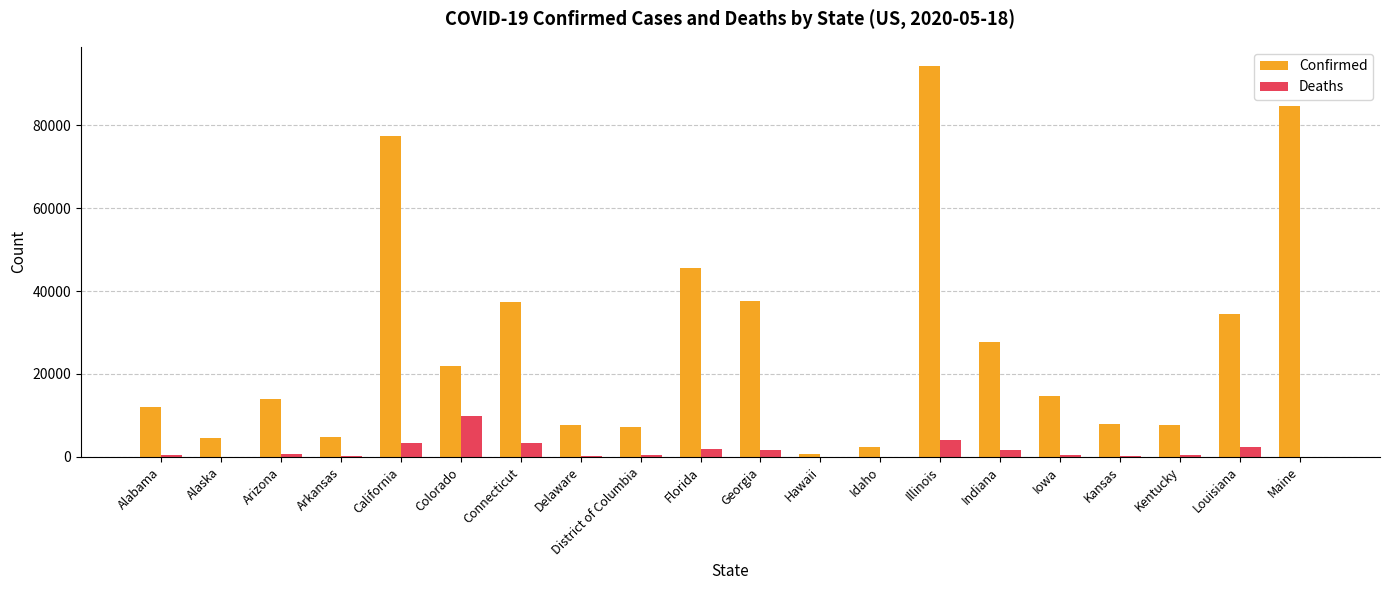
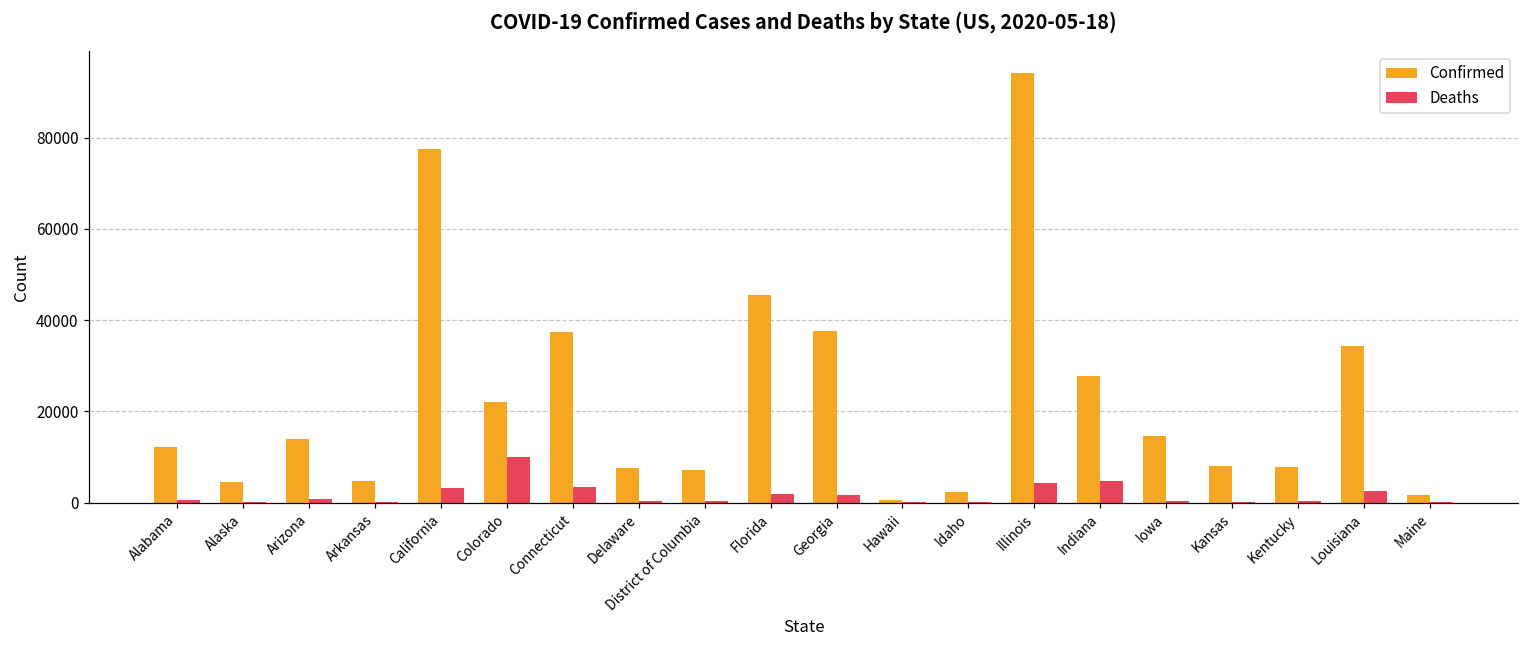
Deaths, Indiana: 2000 -> 5000
Confirmed, Maine: 85000 -> 2000
